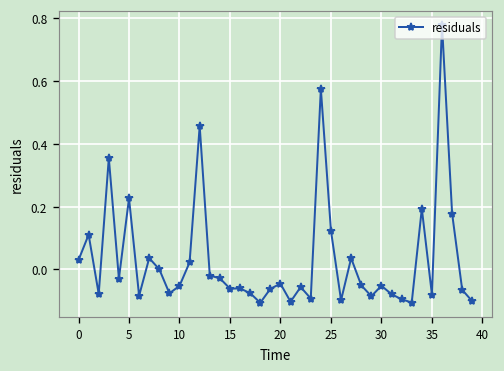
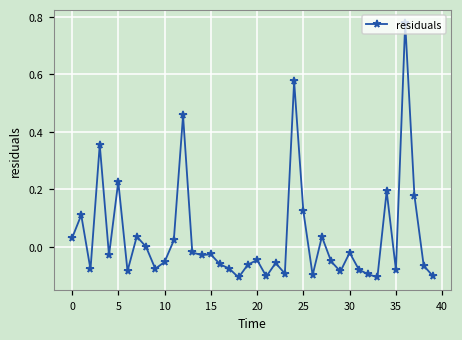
15: -0.06 -> -0.03
30: -0.05 -> -0.02
